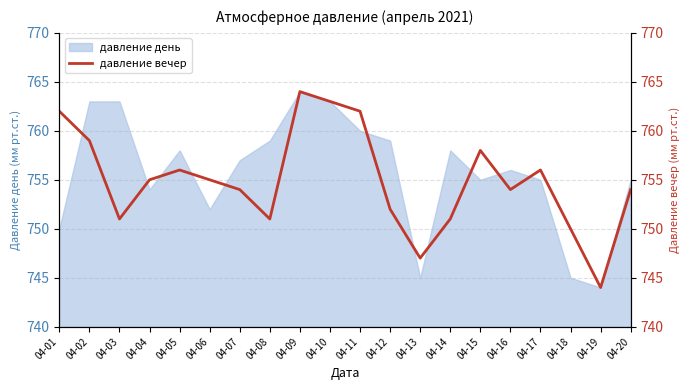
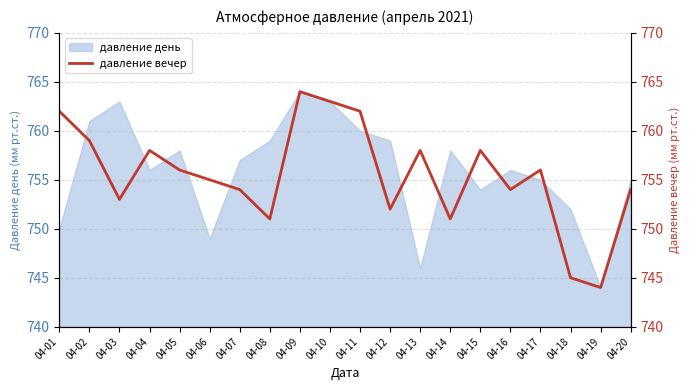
давление день, 04-02: 763 -> 761
давление день, 04-04: 754 -> 756
давление день, 04-06: 752 -> 749
давление день, 04-13: 745 -> 746
давление день, 04-15: 755 -> 754
давление день, 04-18: 745 -> 752
давление вечер, 04-03: 751 -> 753
давление вечер, 04-04: 755 -> 758
давление вечер, 04-13: 747 -> 758
давление вечер, 04-18: 750 -> 745
